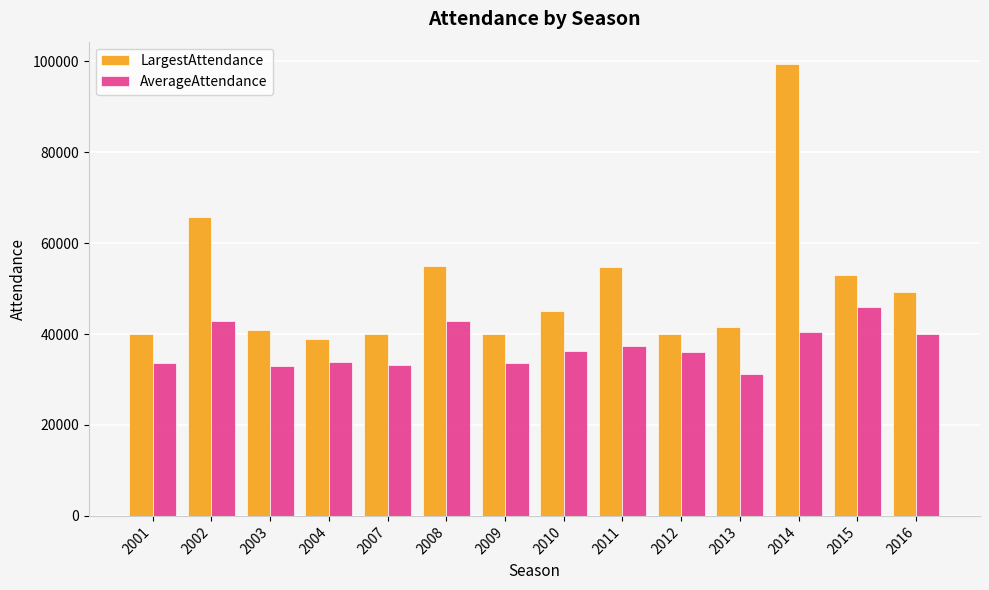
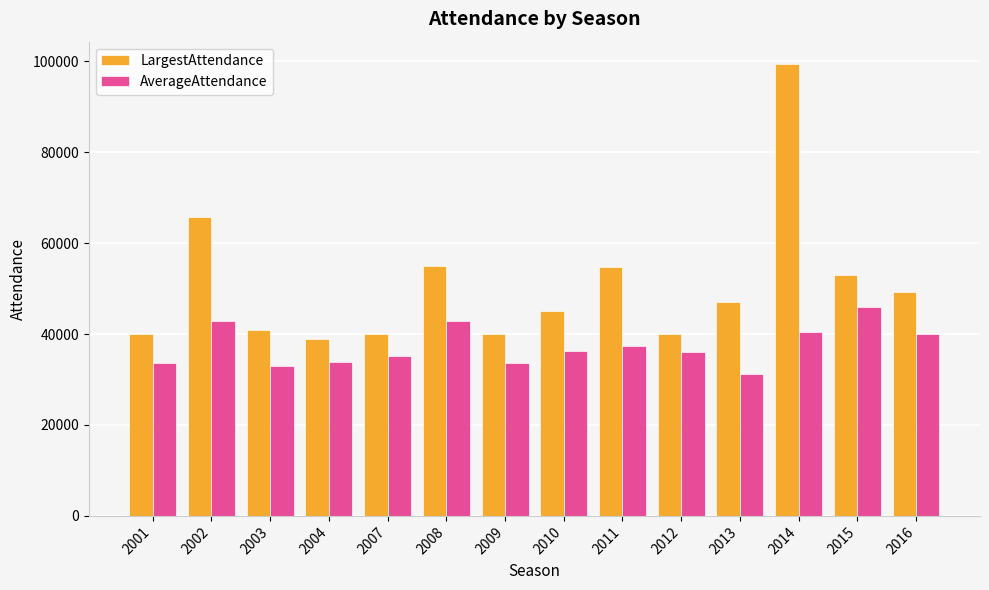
AverageAttendance, 2007: 33000 -> 35000
LargestAttendance, 2013: 42000 -> 47000
